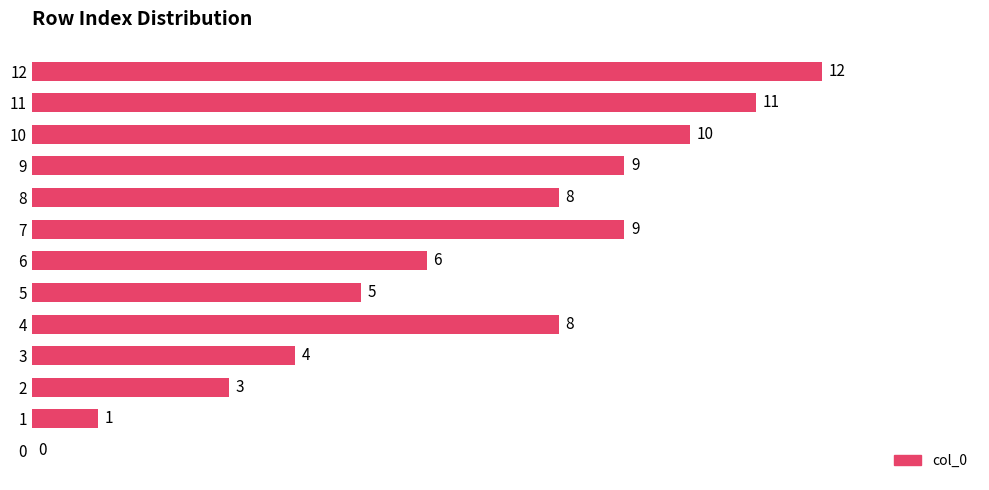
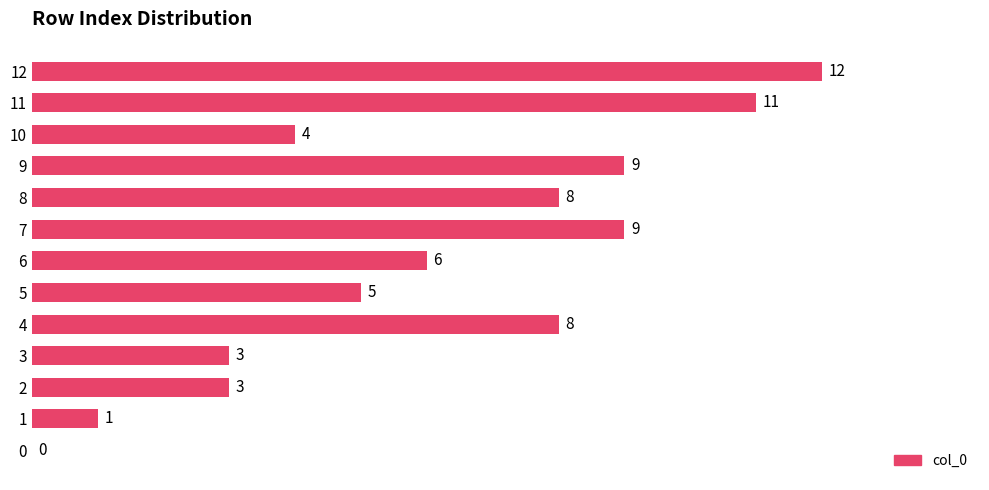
10: 10 -> 4
3: 4 -> 3
